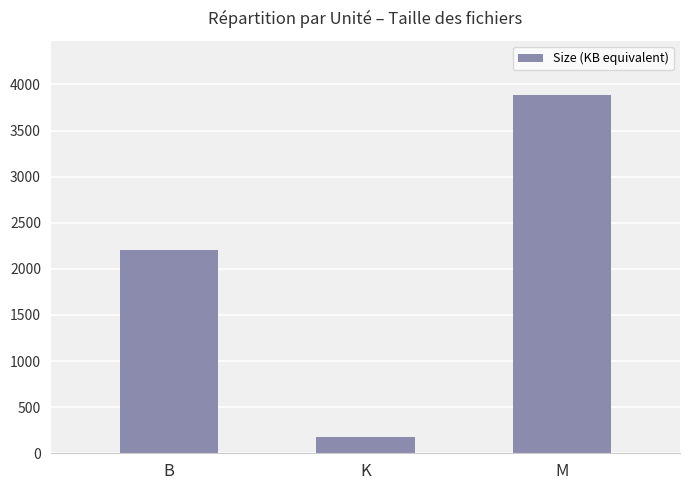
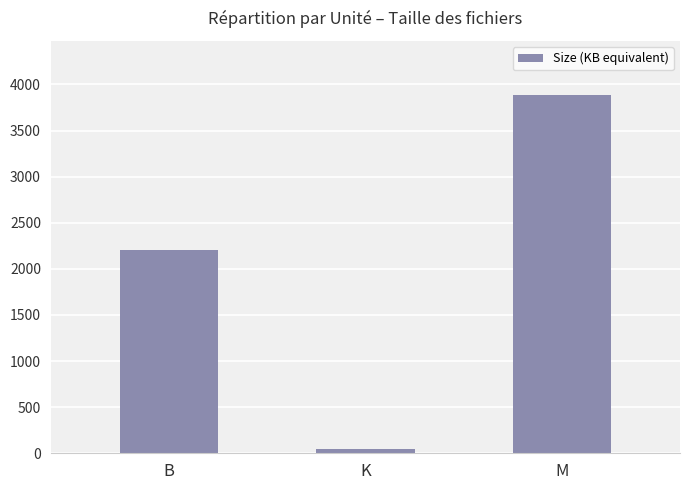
K: 200 -> 0
